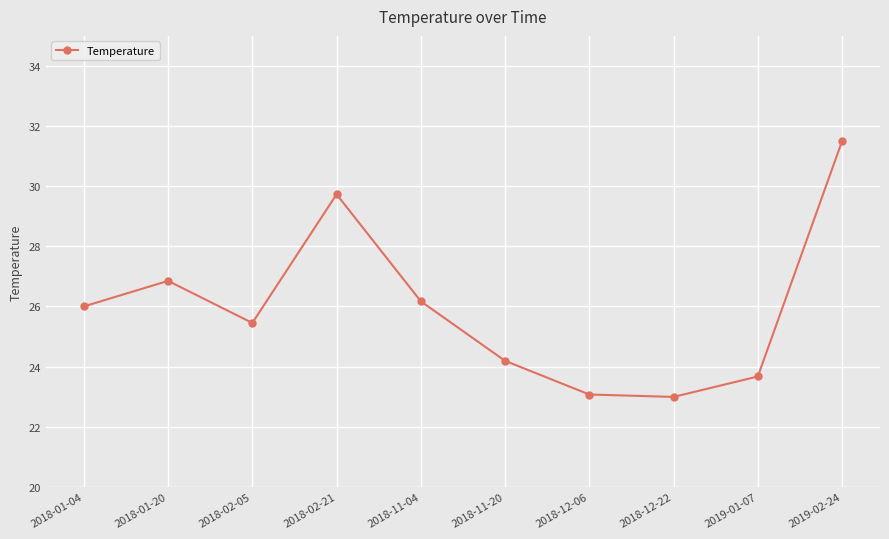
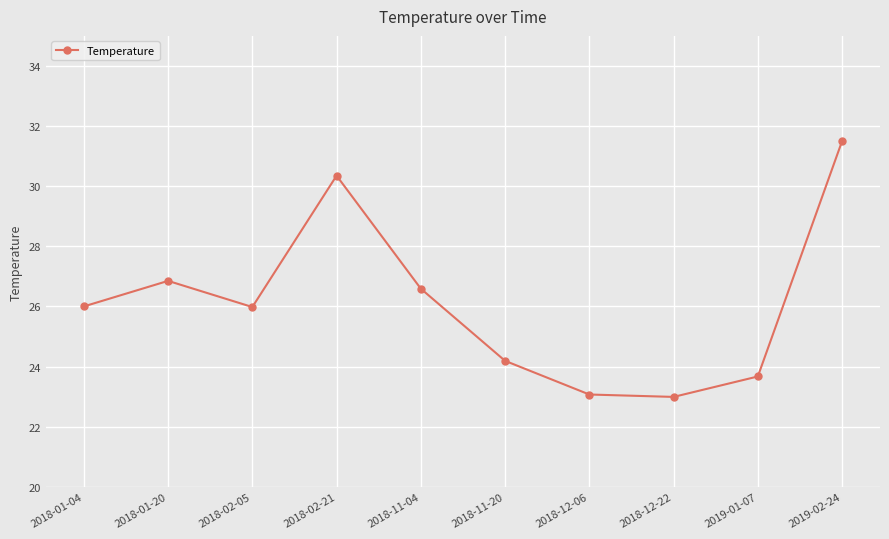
2018-02-05: 25.5 -> 26.0
2018-02-21: 29.7 -> 30.4
2018-11-04: 26.2 -> 26.6
